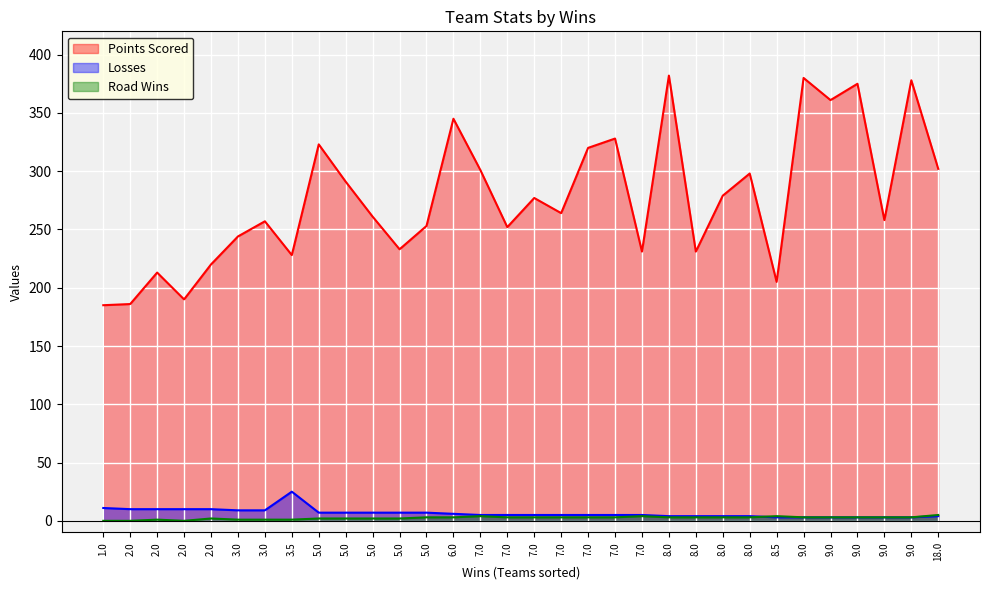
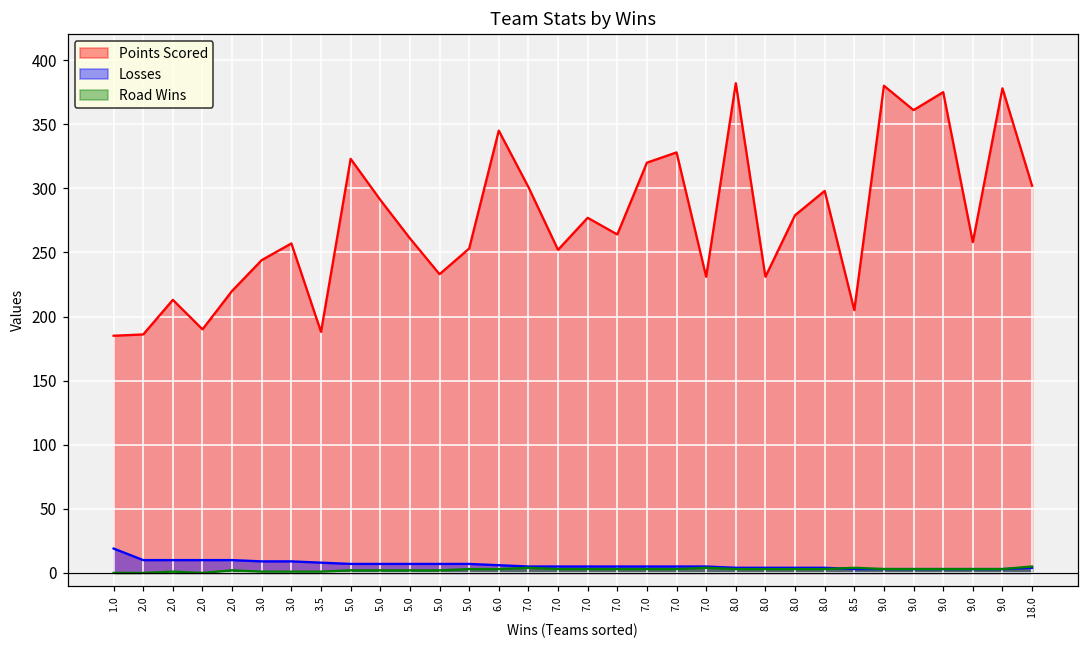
Losses, 1.0: 11 -> 19
Points Scored, 3.5: 228 -> 188
Losses, 3.5: 25 -> 8
